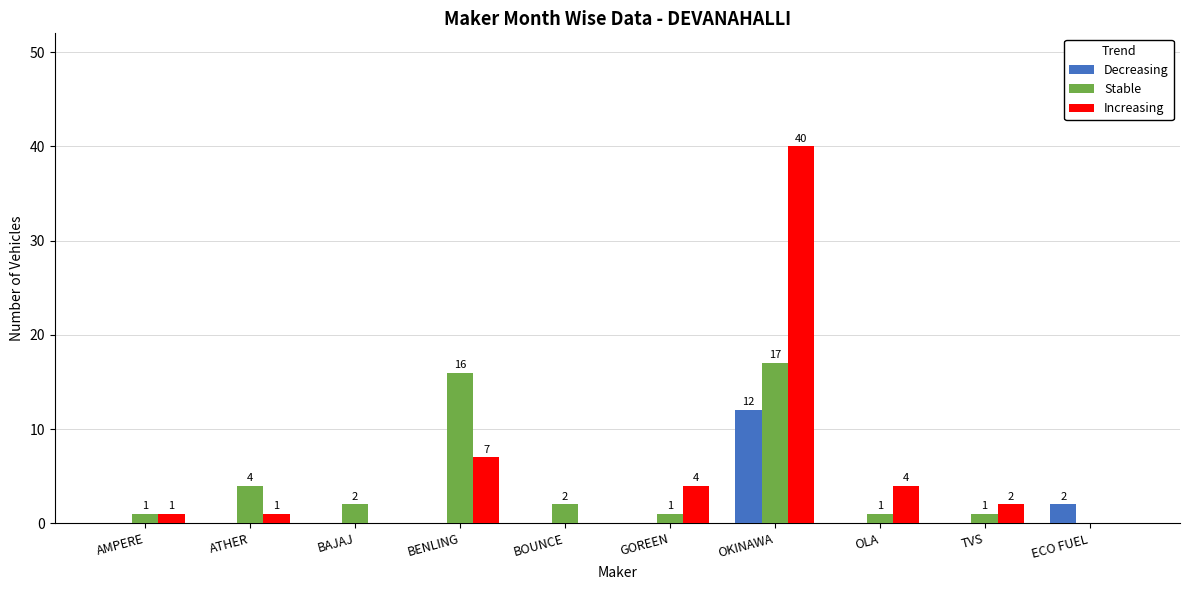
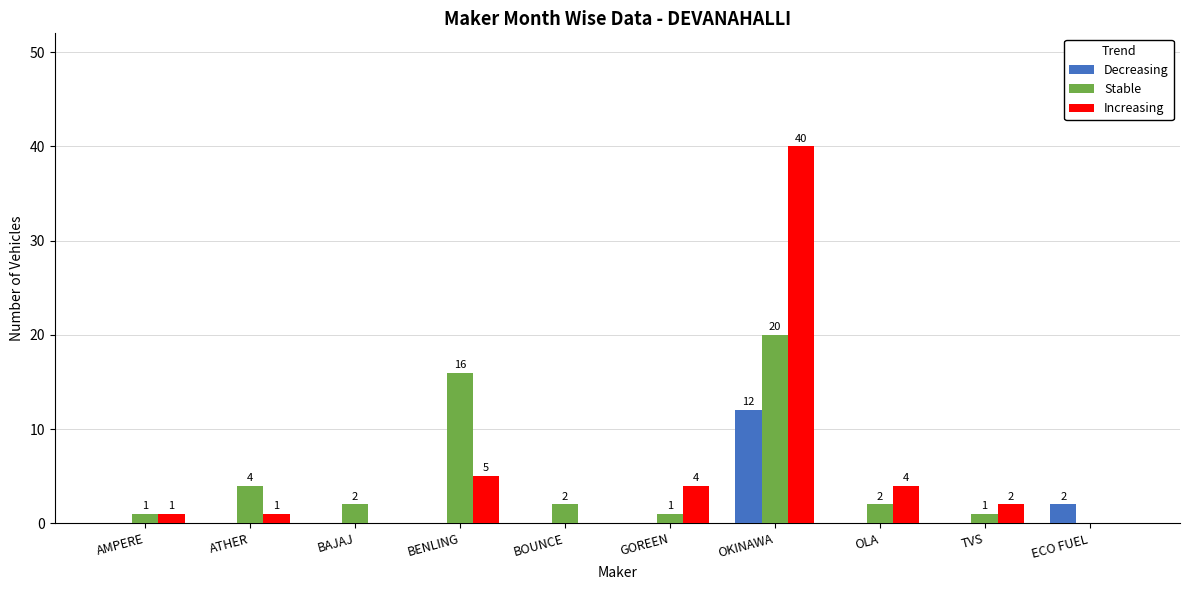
Increasing, BENLING: 7 -> 5
Stable, OKINAWA: 17 -> 20
Stable, OLA: 1 -> 2
